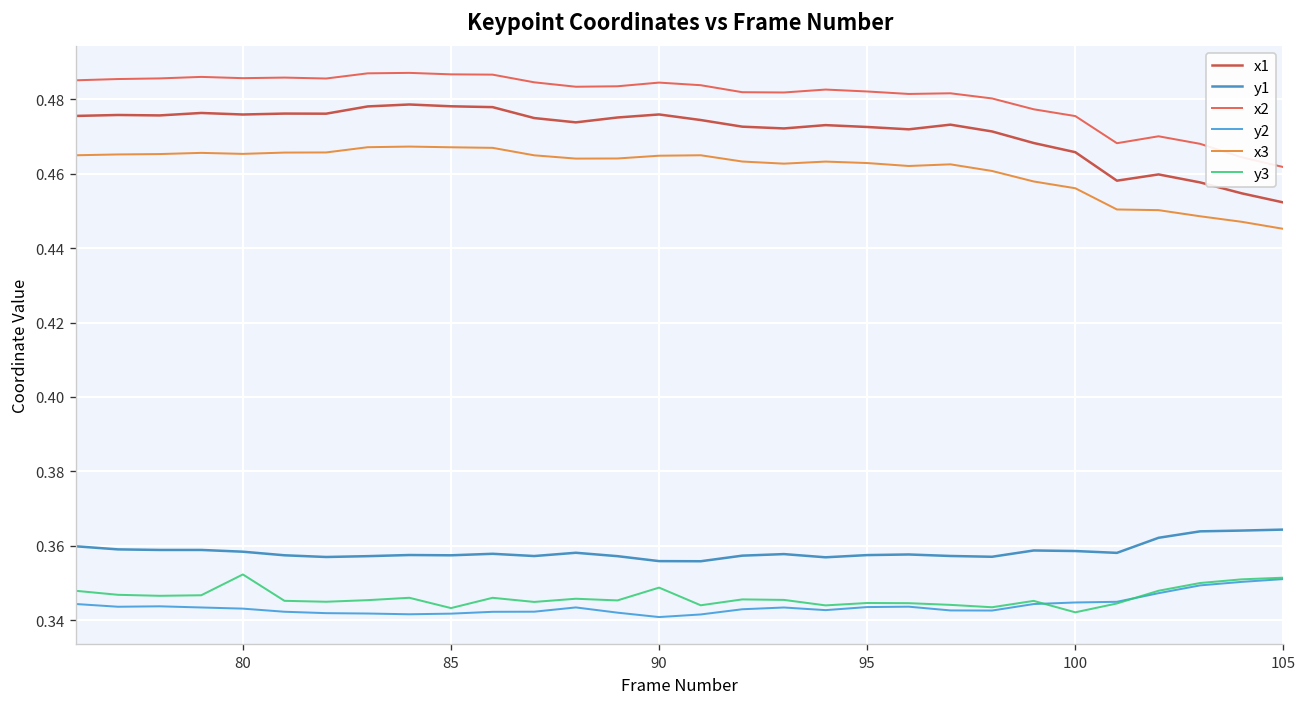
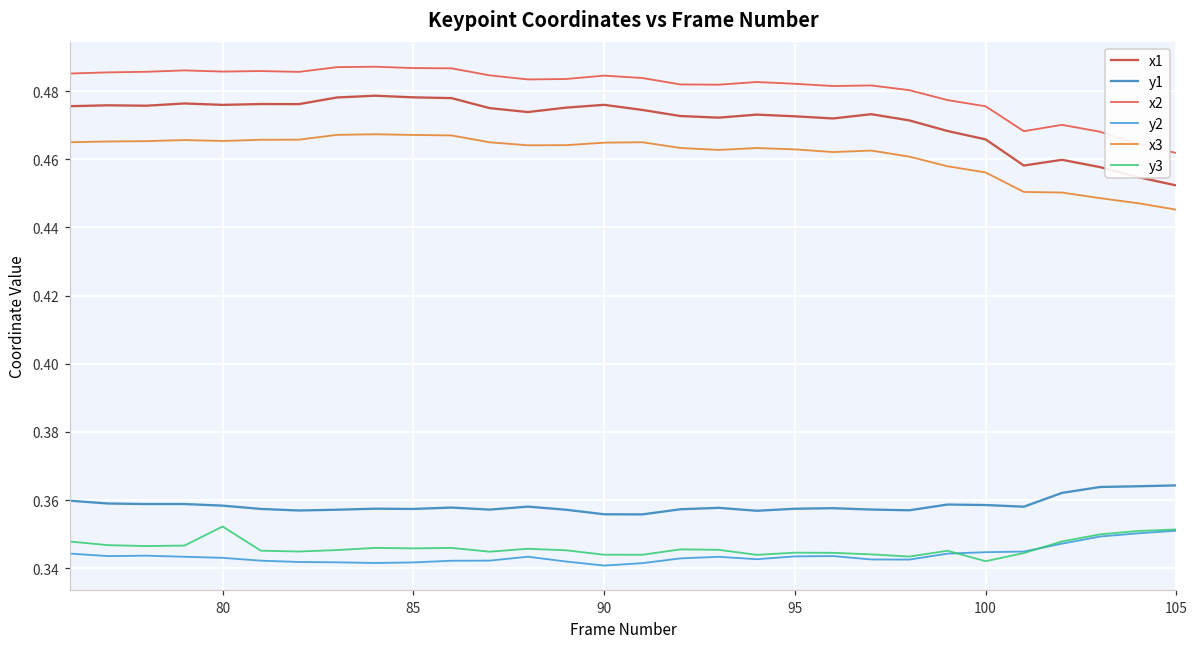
y3, 85: 0.343 -> 0.346
y3, 90: 0.349 -> 0.344
